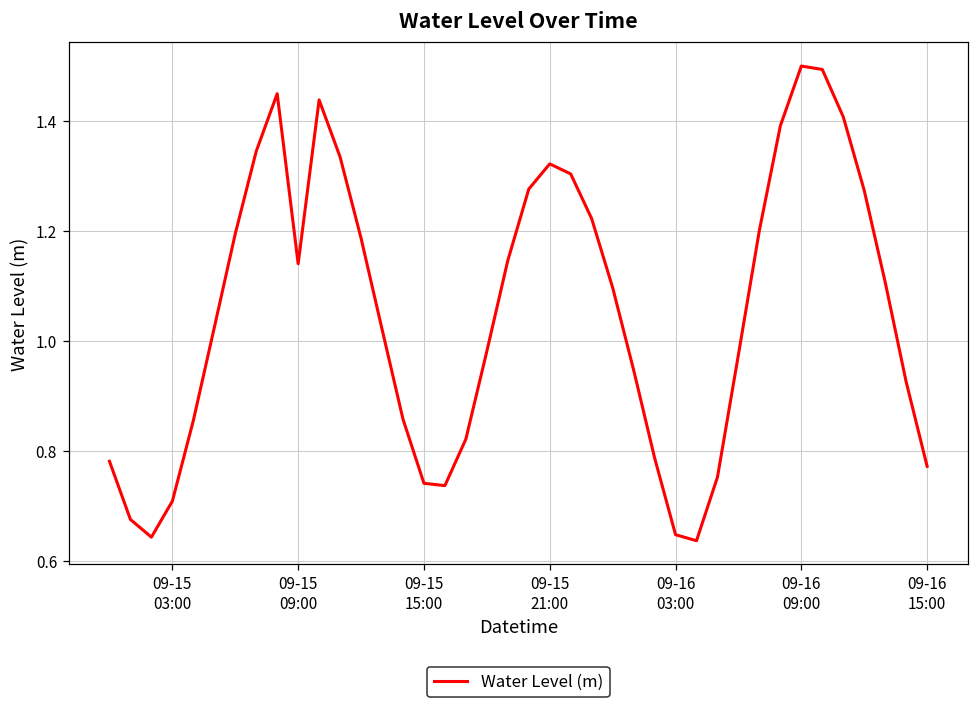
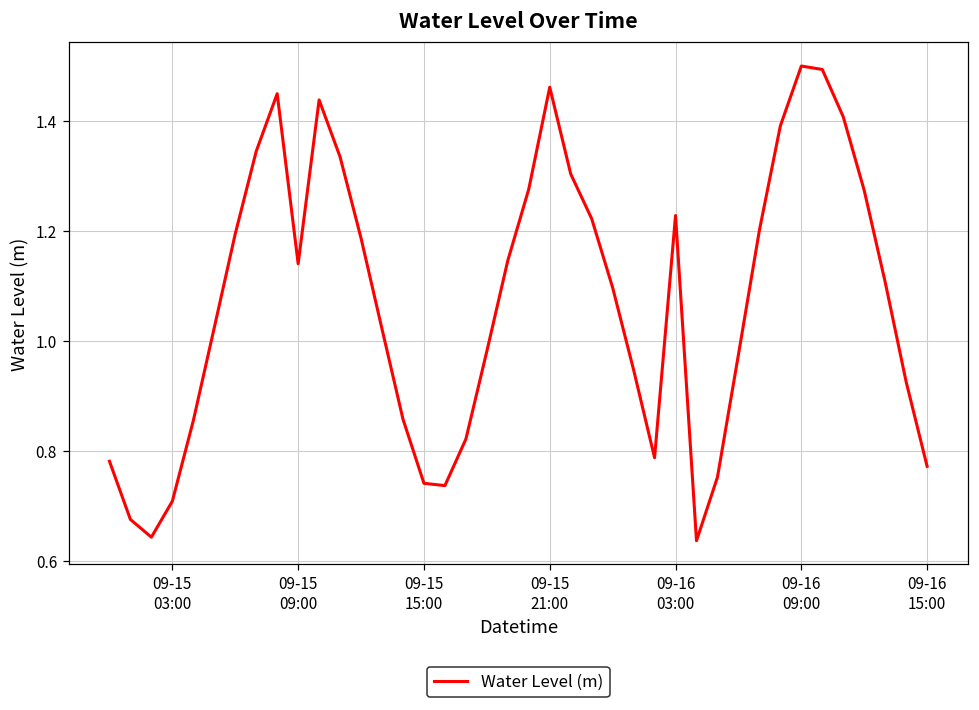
09-15 21:00: 1.32 -> 1.46
09-16 03:00: 0.65 -> 1.23
